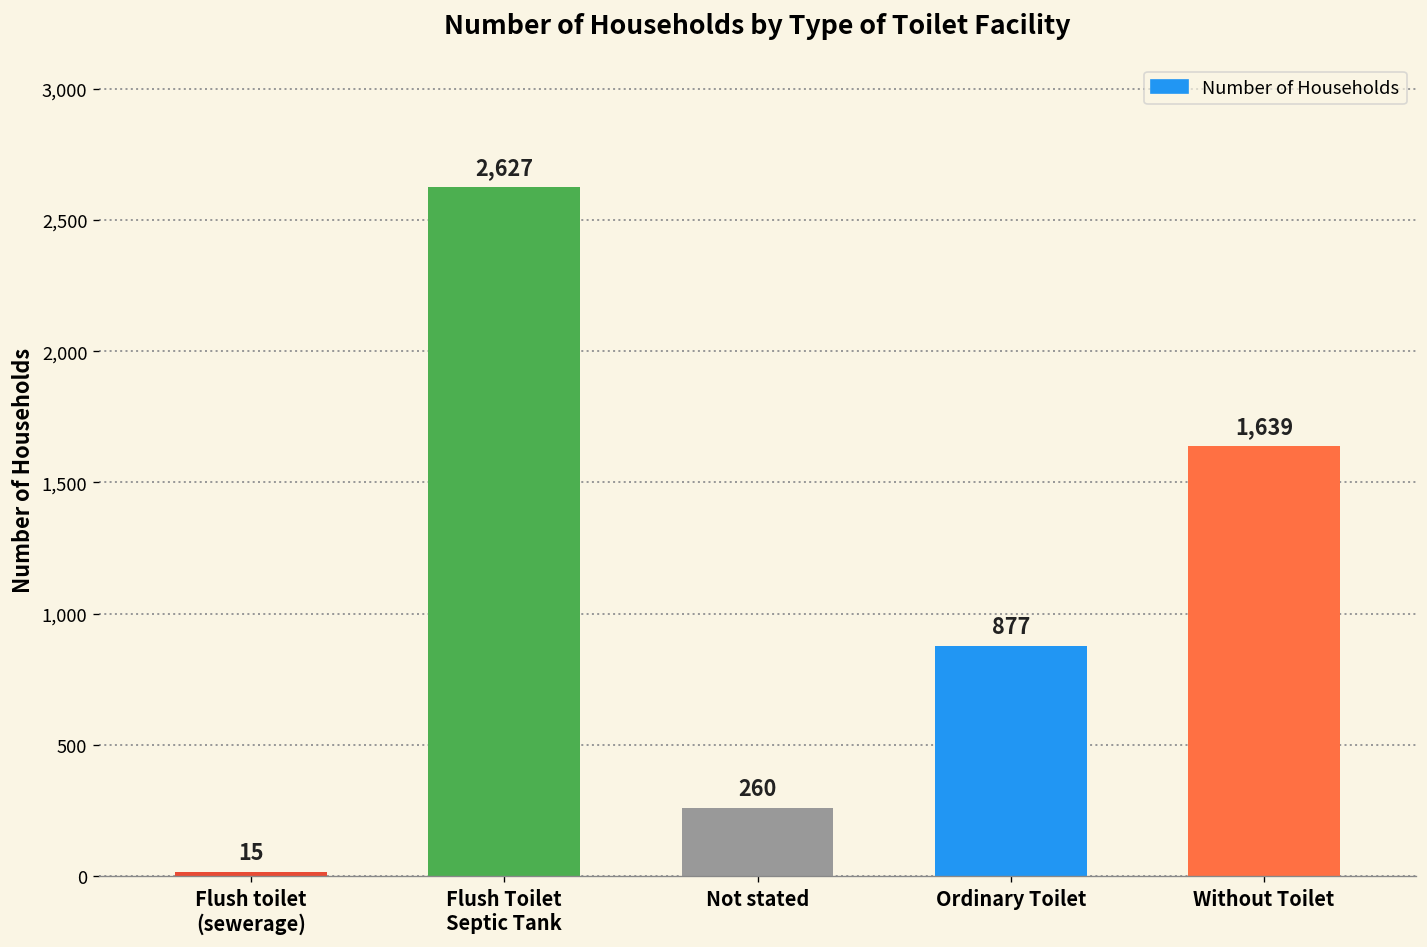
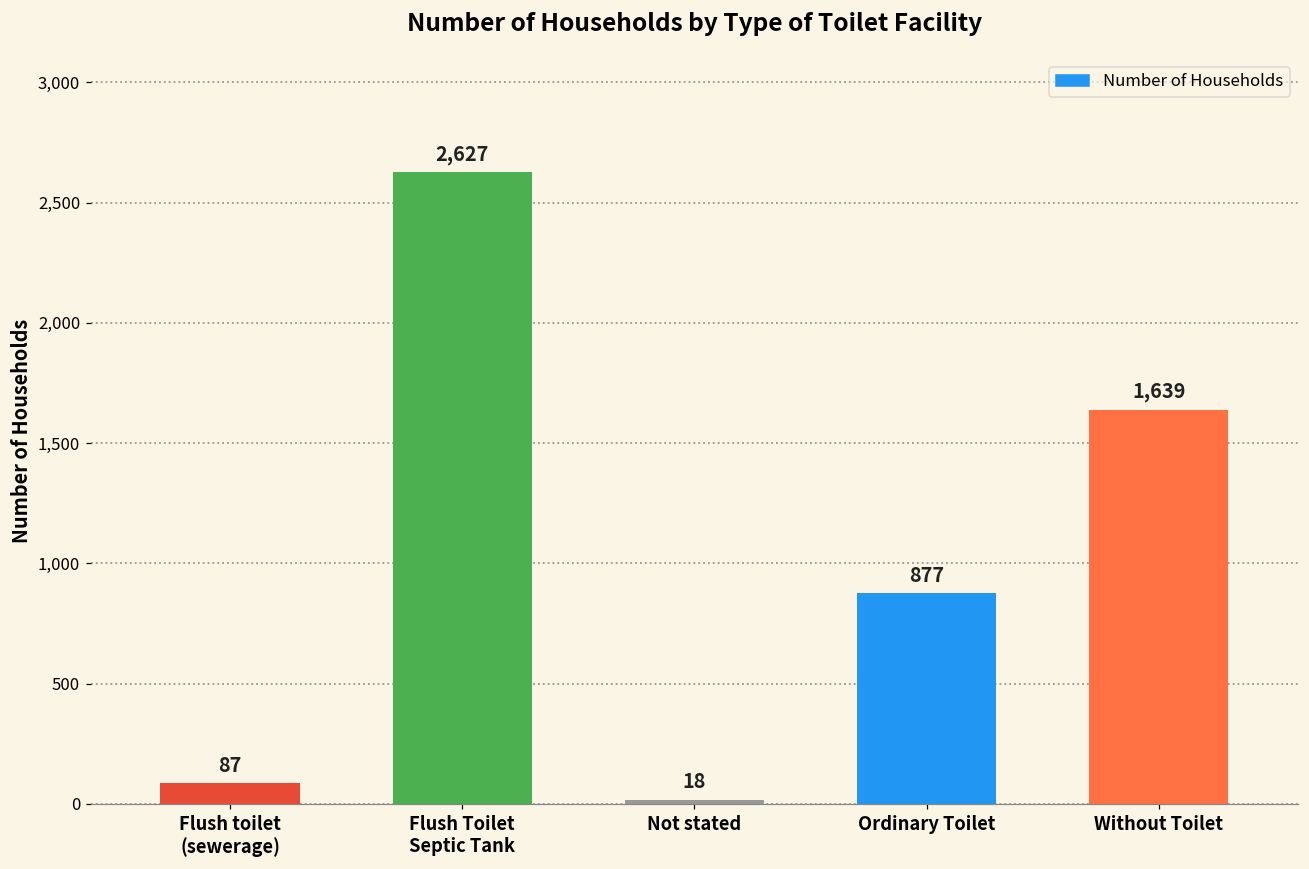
Flush toilet (sewerage): 15 -> 87
Not stated: 260 -> 18
